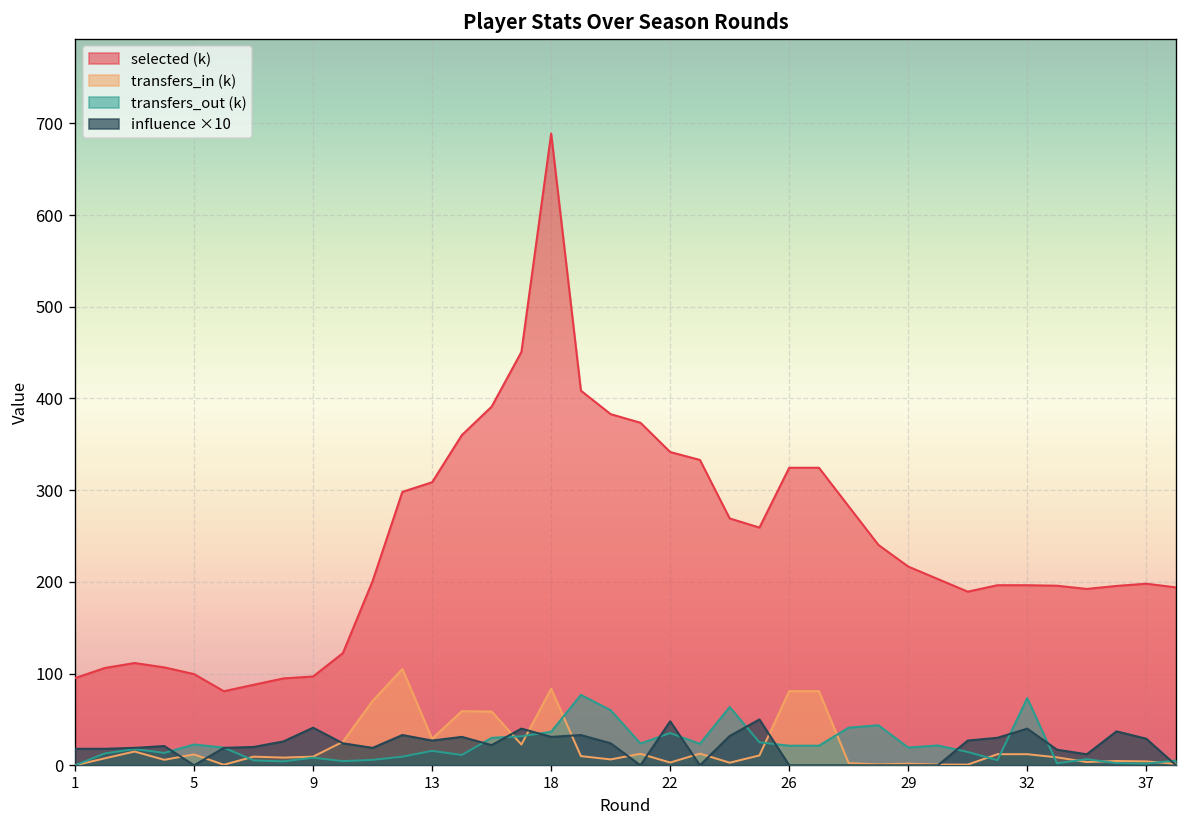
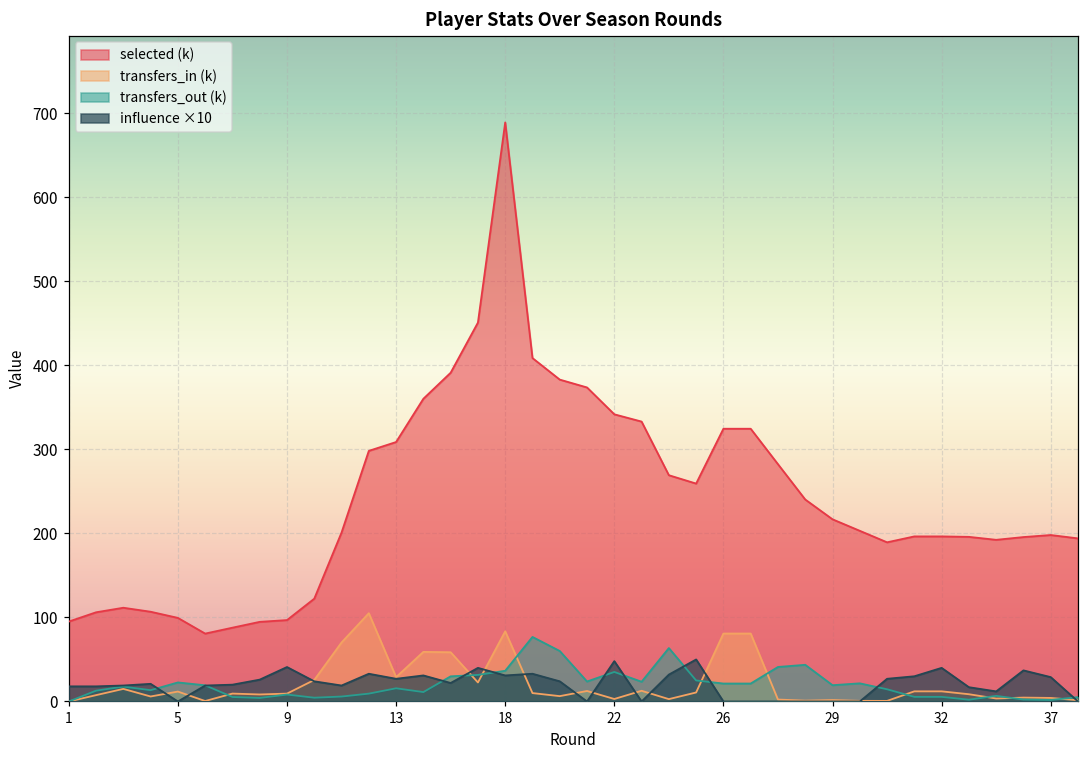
transfers_out (k), 32: 70 -> 10
